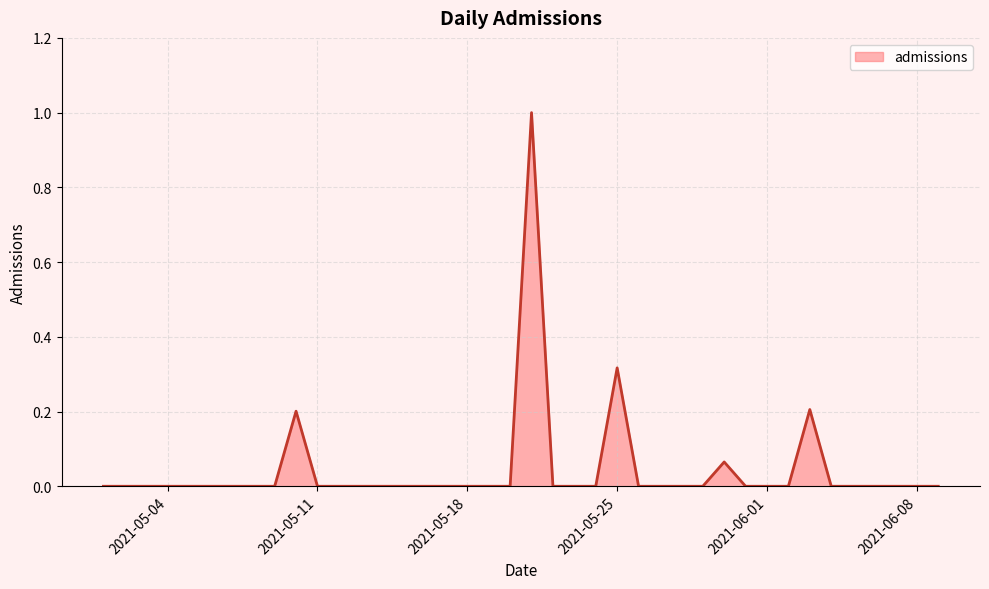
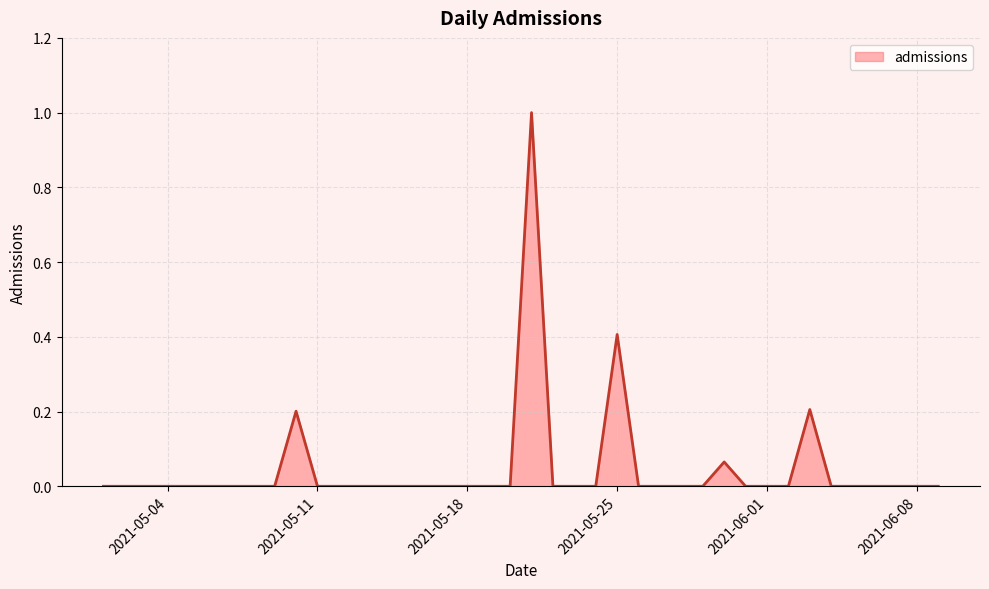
2021-05-25: 0.32 -> 0.41
